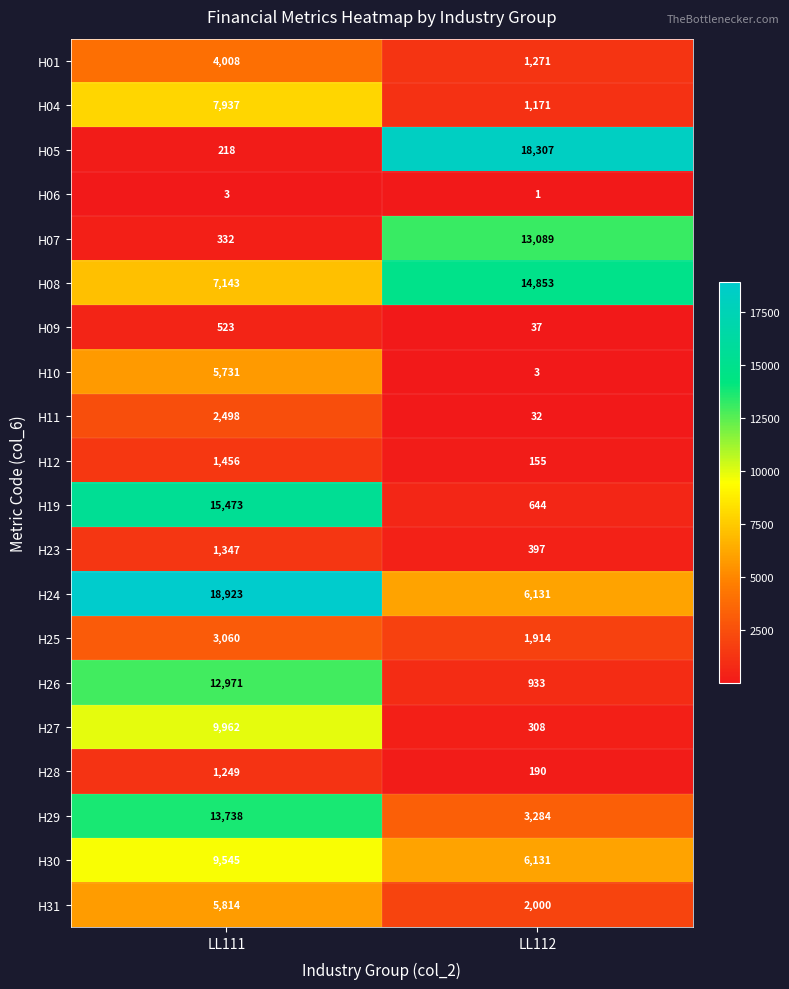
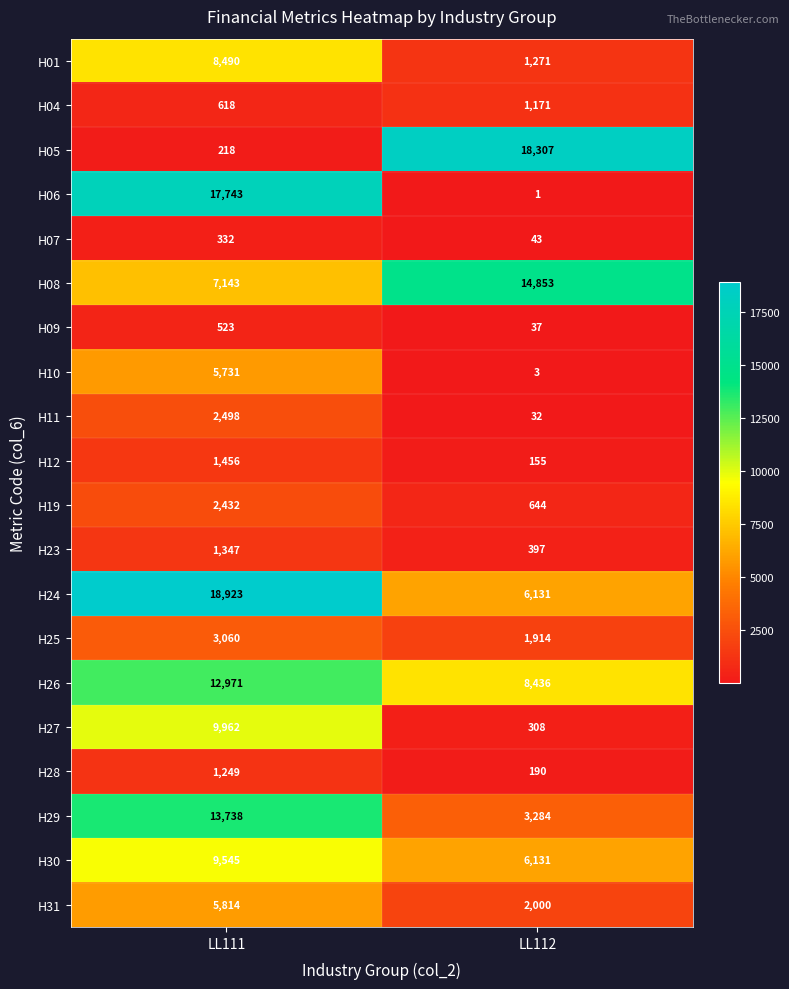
H01, LL111: 4,008 -> 8,490
H04, LL111: 7,937 -> 618
H06, LL111: 3 -> 17,743
H07, LL112: 13,089 -> 43
H19, LL111: 15,473 -> 2,432
H26, LL112: 933 -> 8,436
